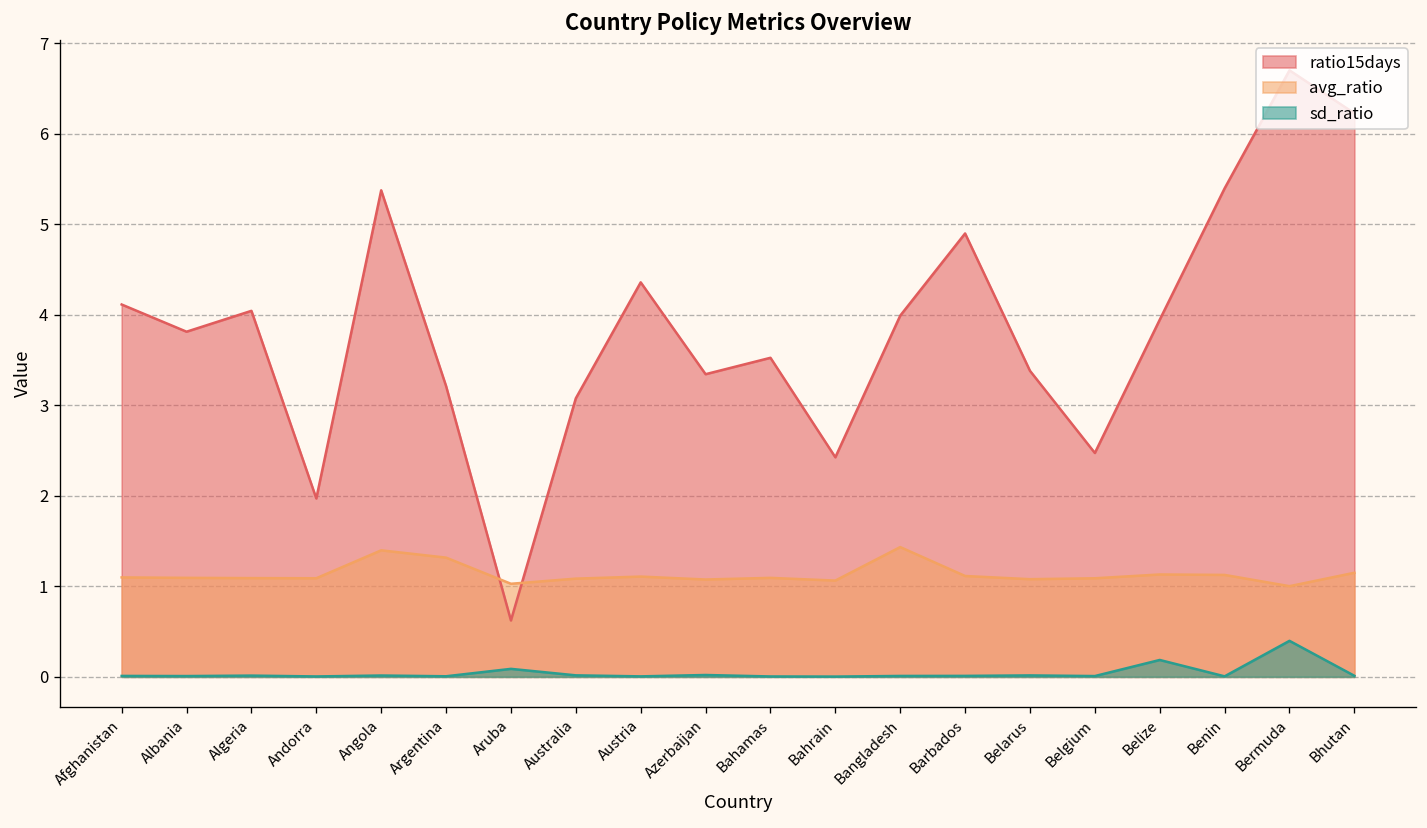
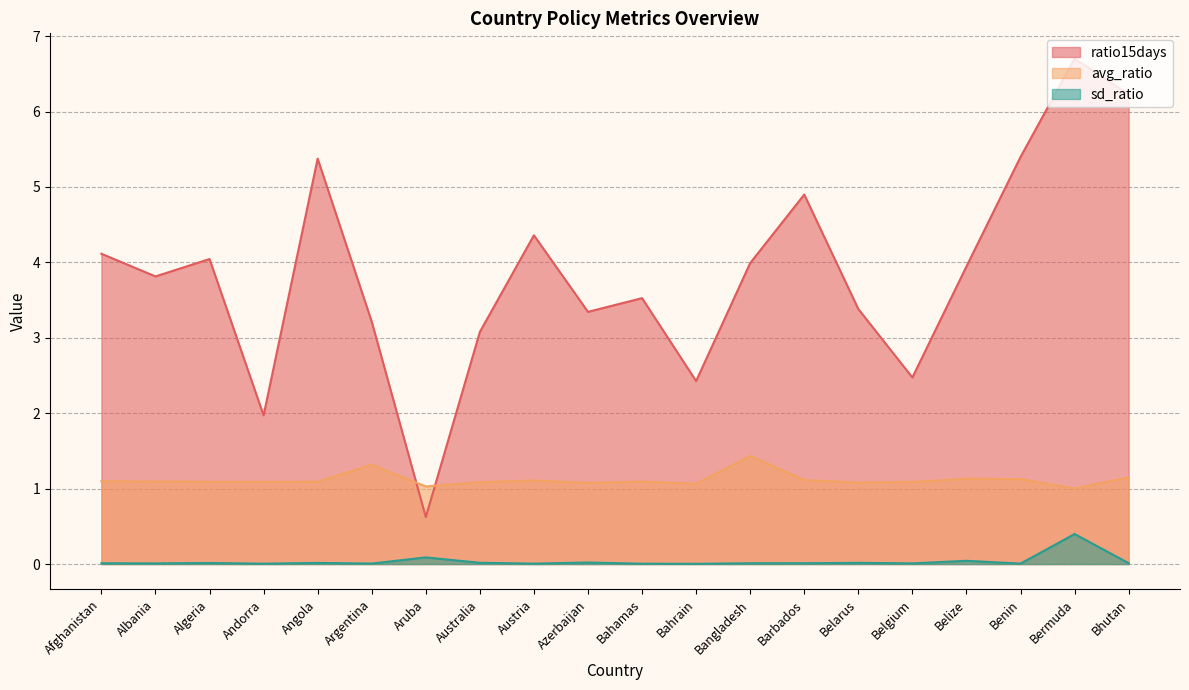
avg_ratio, Angola: 1.4 -> 1.1
sd_ratio, Belize: 0.2 -> 0.0
